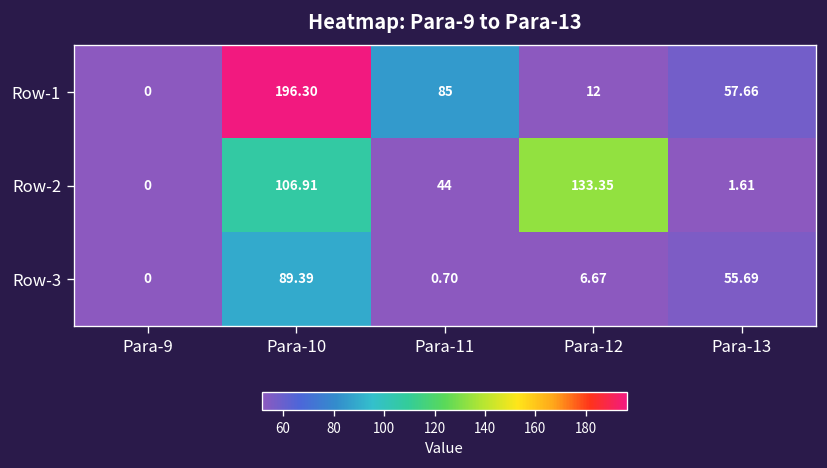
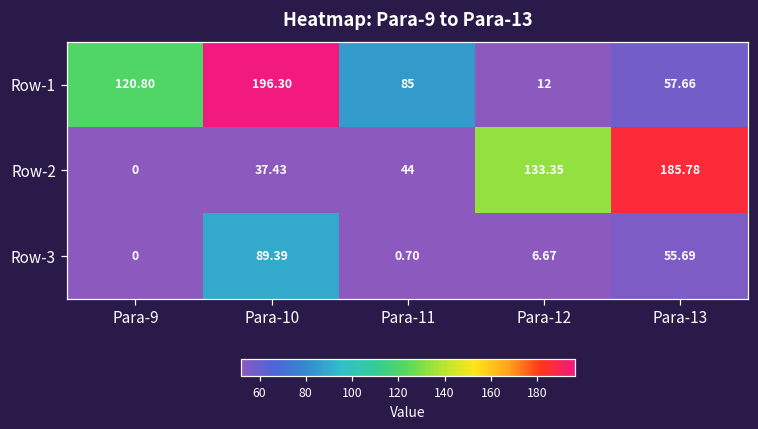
Row-1, Para-9: 0 -> 120.80
Row-2, Para-10: 106.91 -> 37.43
Row-2, Para-13: 1.61 -> 185.78
